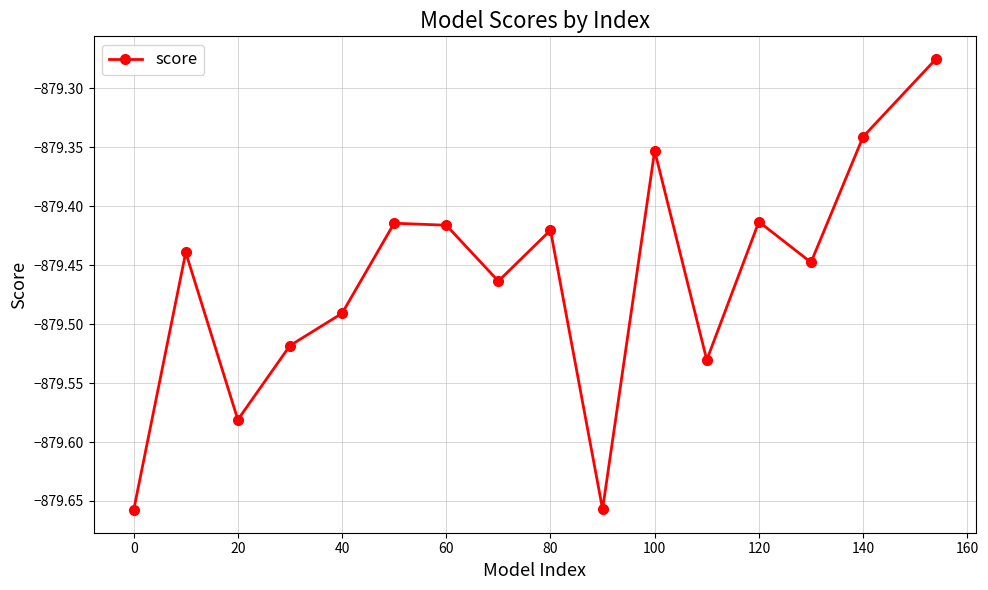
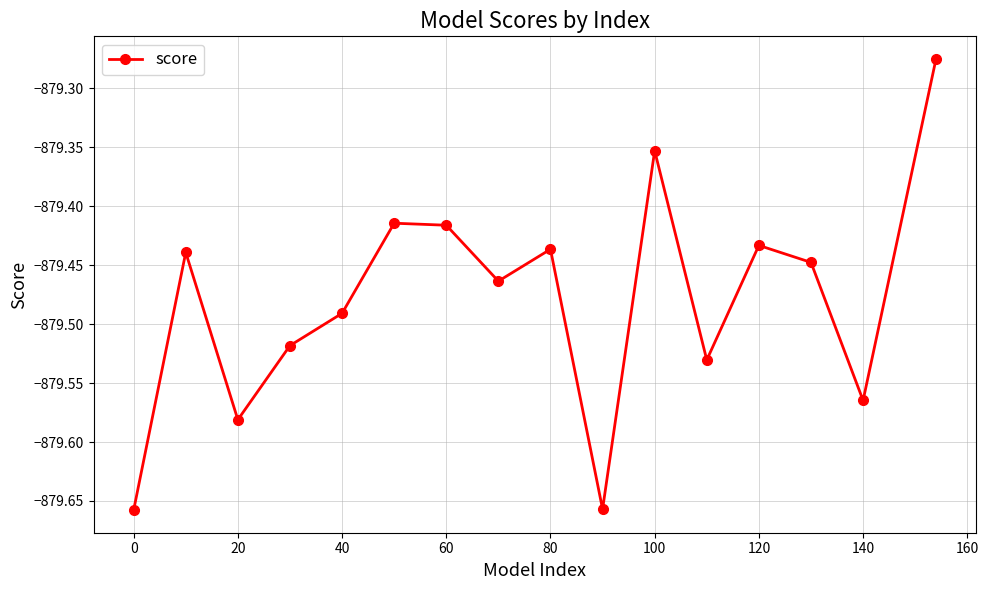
80: -879.420 -> -879.436
120: -879.413 -> -879.433
140: -879.341 -> -879.565
